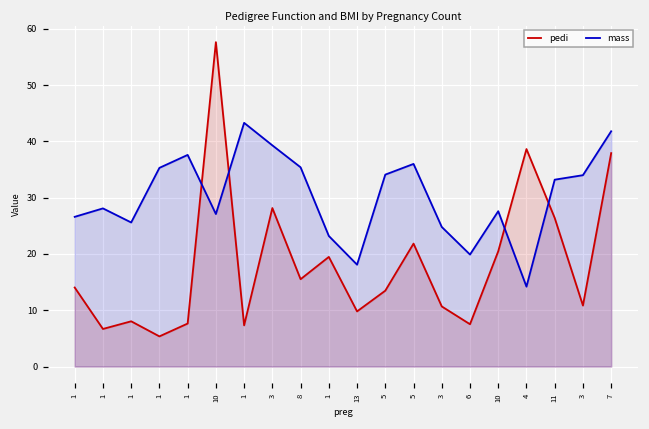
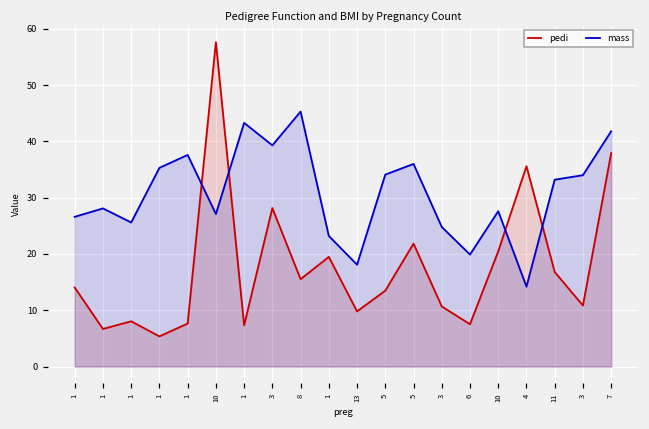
mass, 8: 35 -> 45
pedi, 4: 39 -> 36
pedi, 11: 26 -> 17
